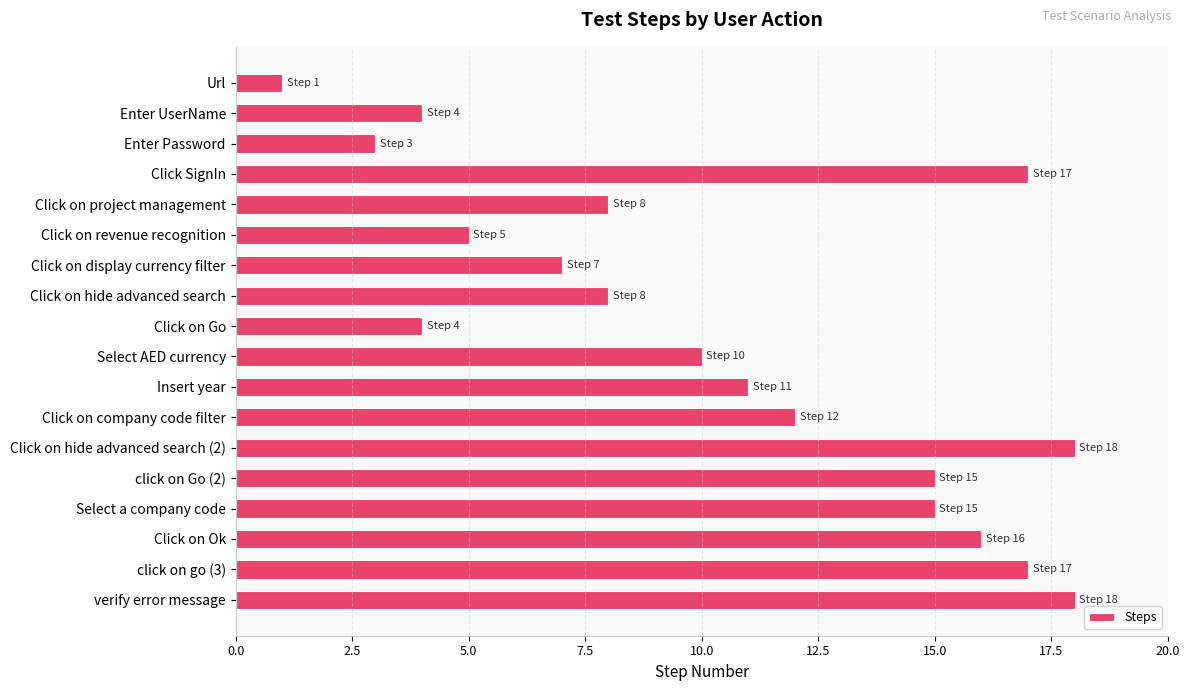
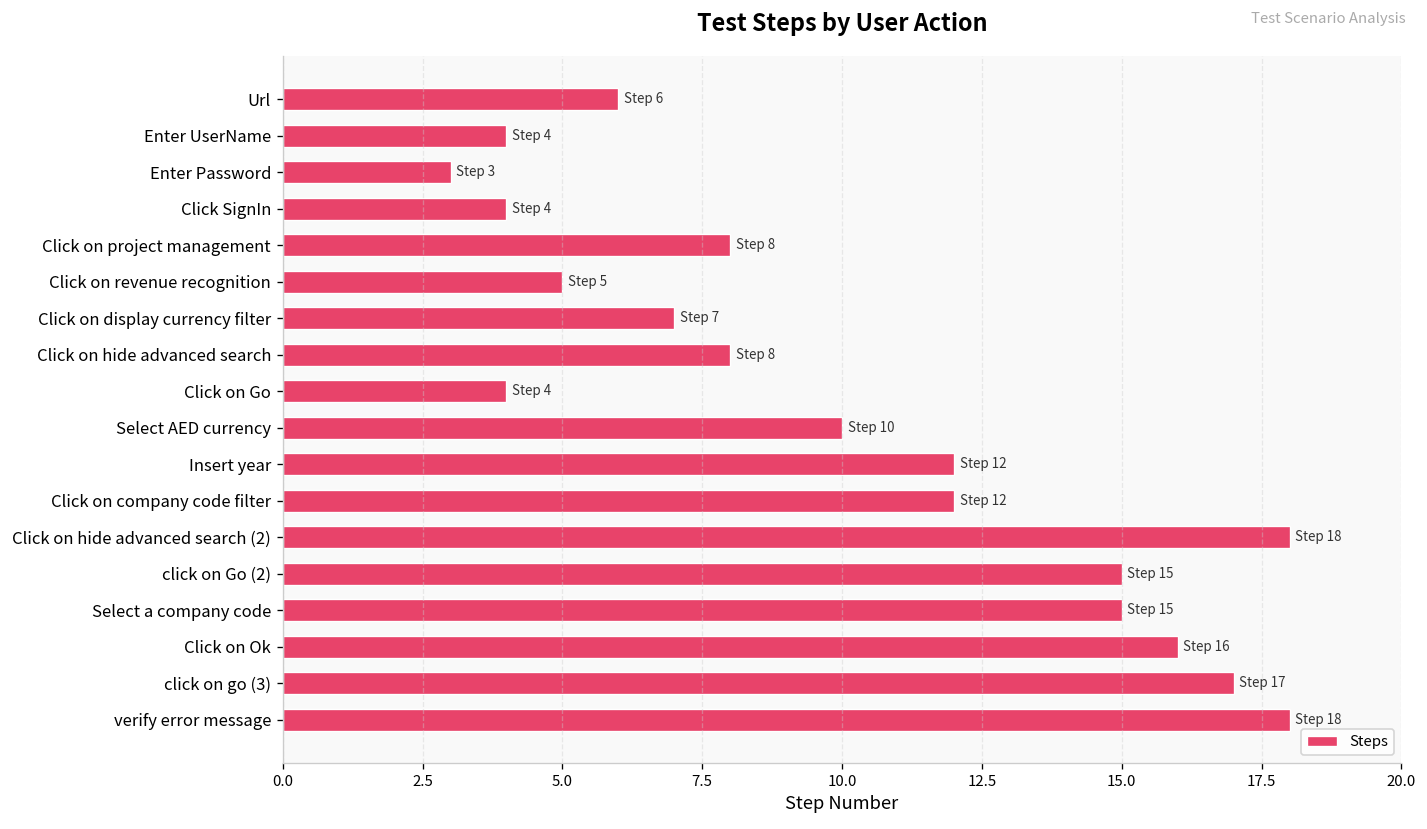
Url: 1 -> 6
Click SignIn: 17 -> 4
Insert year: 11 -> 12
